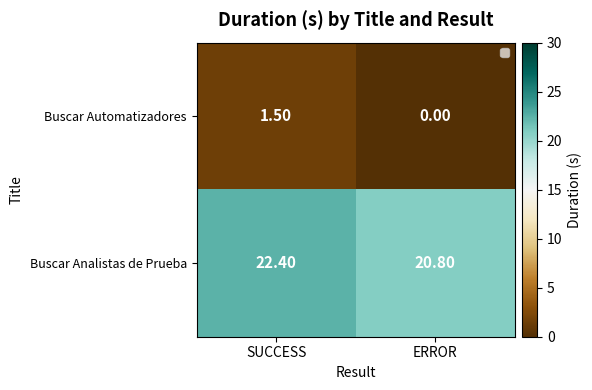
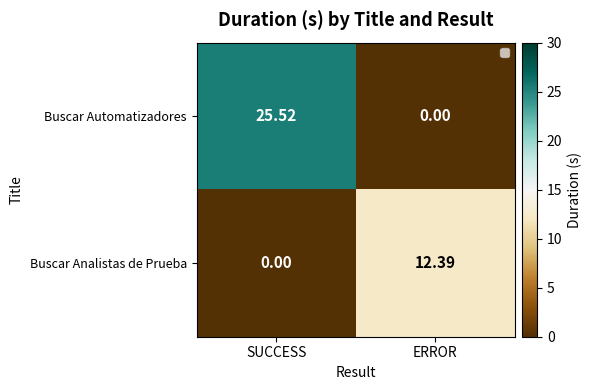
Buscar Automatizadores, SUCCESS: 1.50 -> 25.52
Buscar Analistas de Prueba, SUCCESS: 22.40 -> 0.00
Buscar Analistas de Prueba, ERROR: 20.80 -> 12.39
